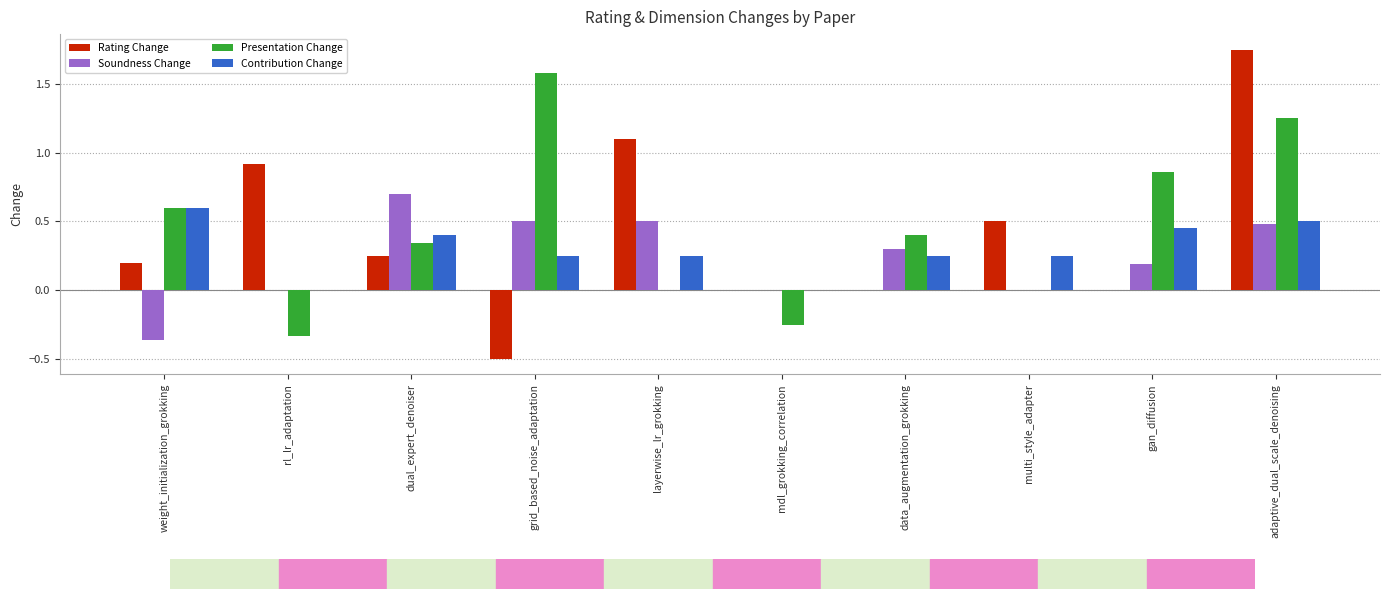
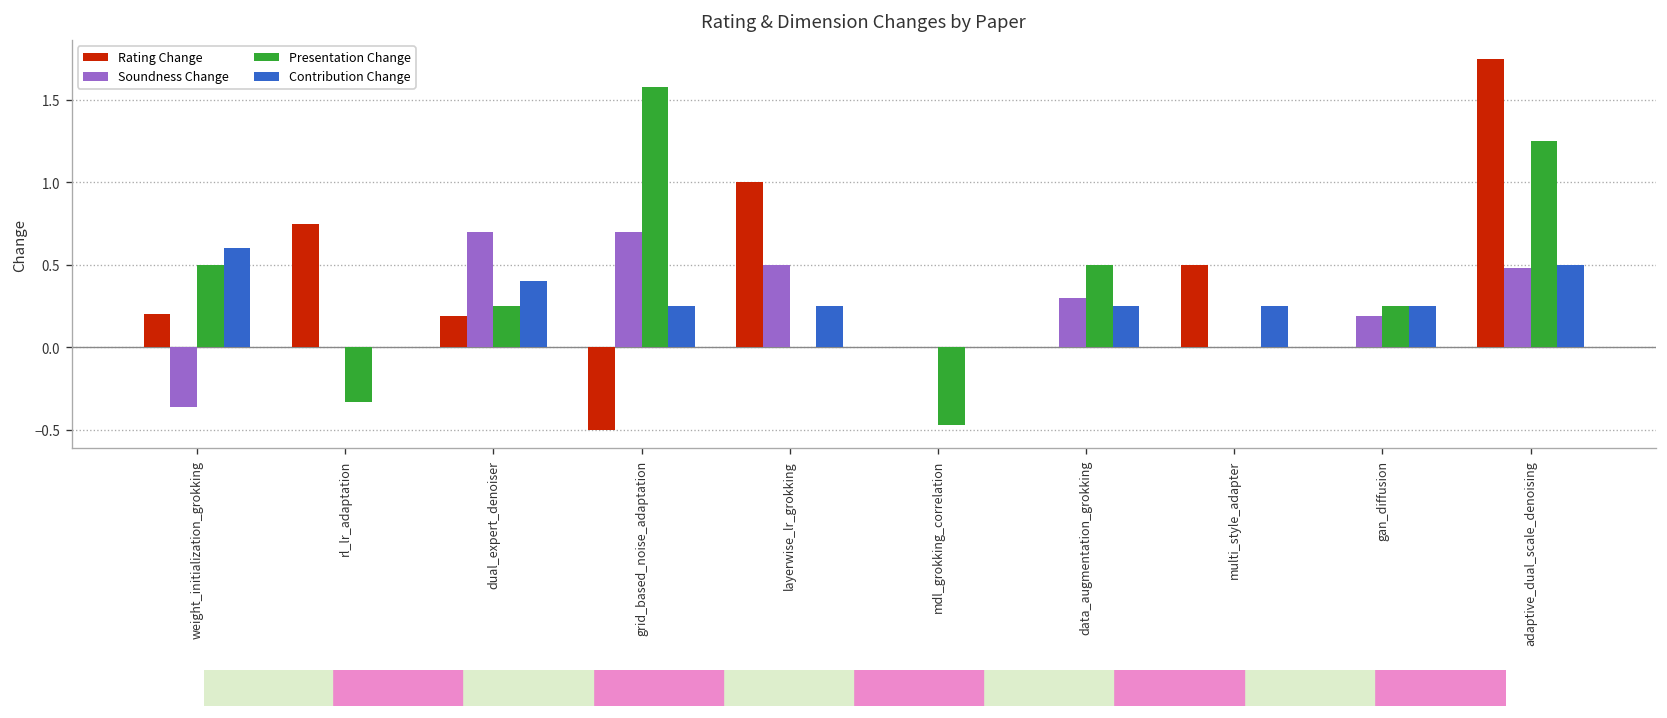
Presentation Change, weight_initialization_grokking: 0.6 -> 0.5
Rating Change, rl_lr_adaptation: 0.92 -> 0.75
Rating Change, dual_expert_denoiser: 0.25 -> 0.19
Presentation Change, dual_expert_denoiser: 0.34 -> 0.25
Soundness Change, grid_based_noise_adaptation: 0.5 -> 0.7
Rating Change, layerwise_lr_grokking: 1.1 -> 1.0
Presentation Change, mdl_grokking_correlation: -0.25 -> -0.47
Presentation Change, data_augmentation_grokking: 0.4 -> 0.5
Presentation Change, gan_diffusion: 0.86 -> 0.25
Contribution Change, gan_diffusion: 0.45 -> 0.25
